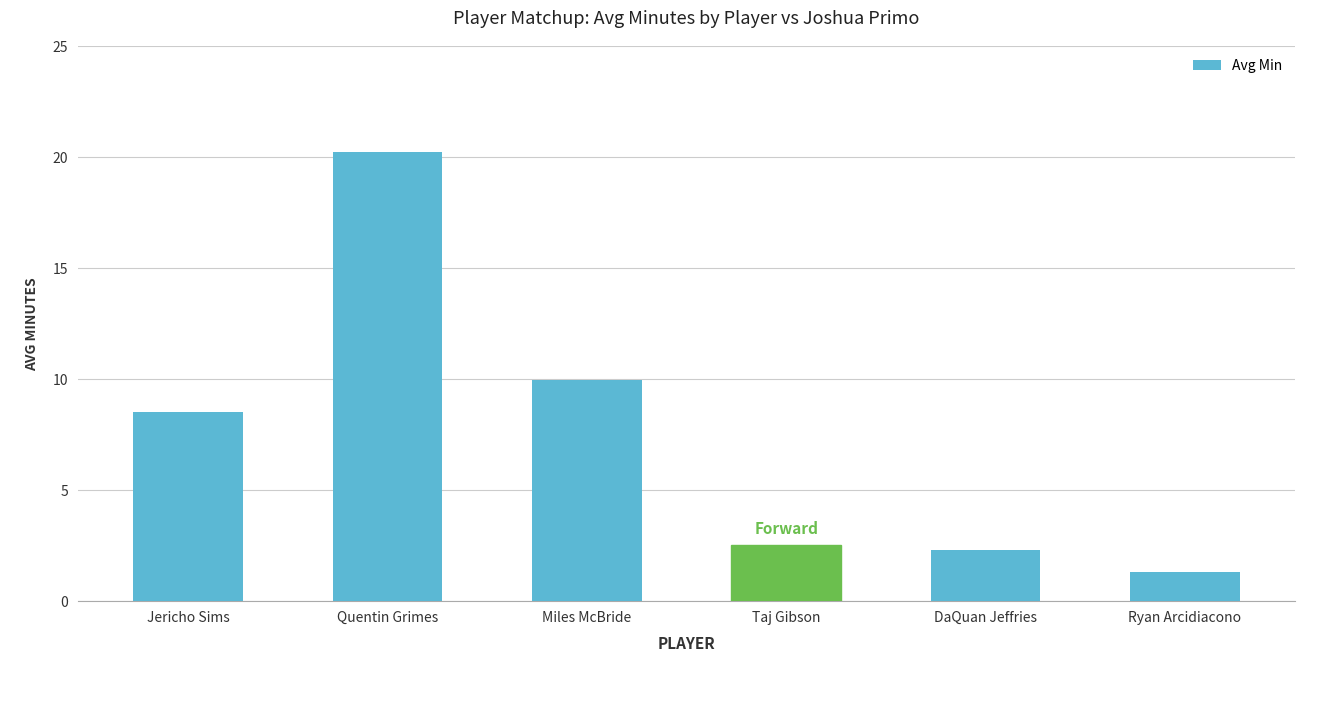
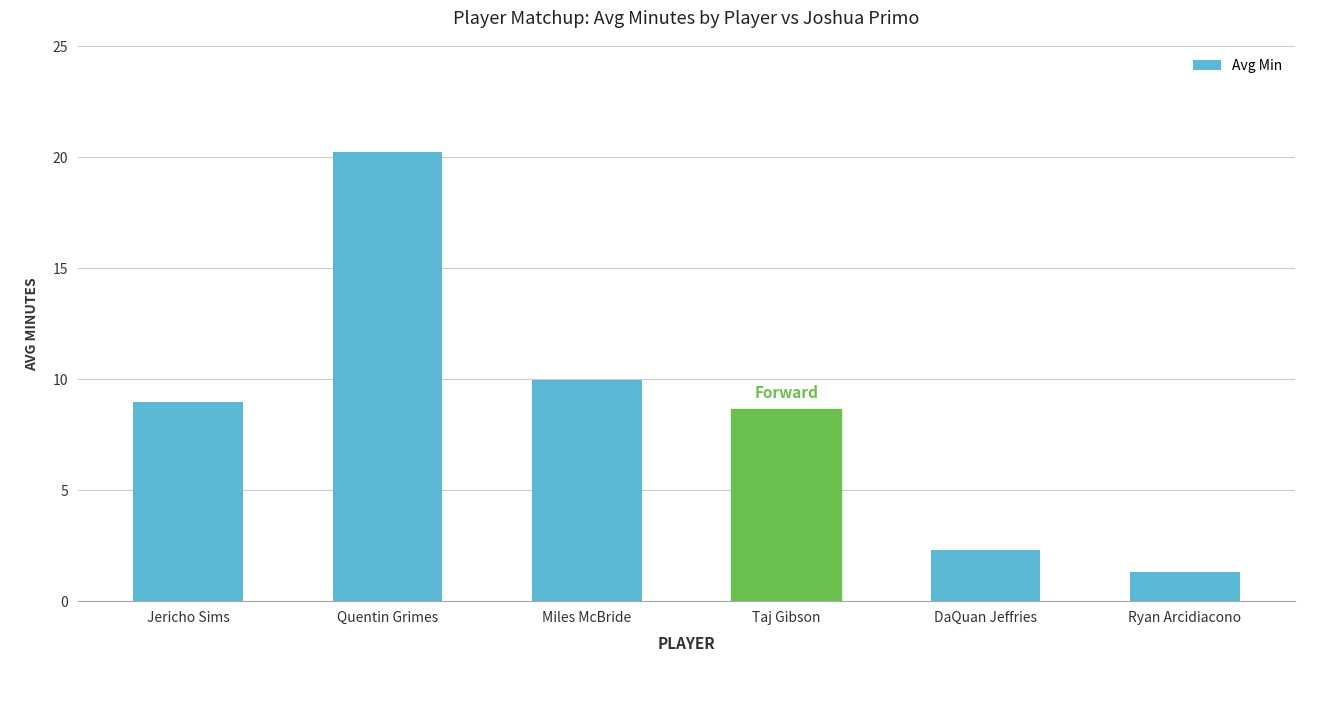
Jericho Sims: 8.5 -> 9.0
Taj Gibson: 2.5 -> 8.6
